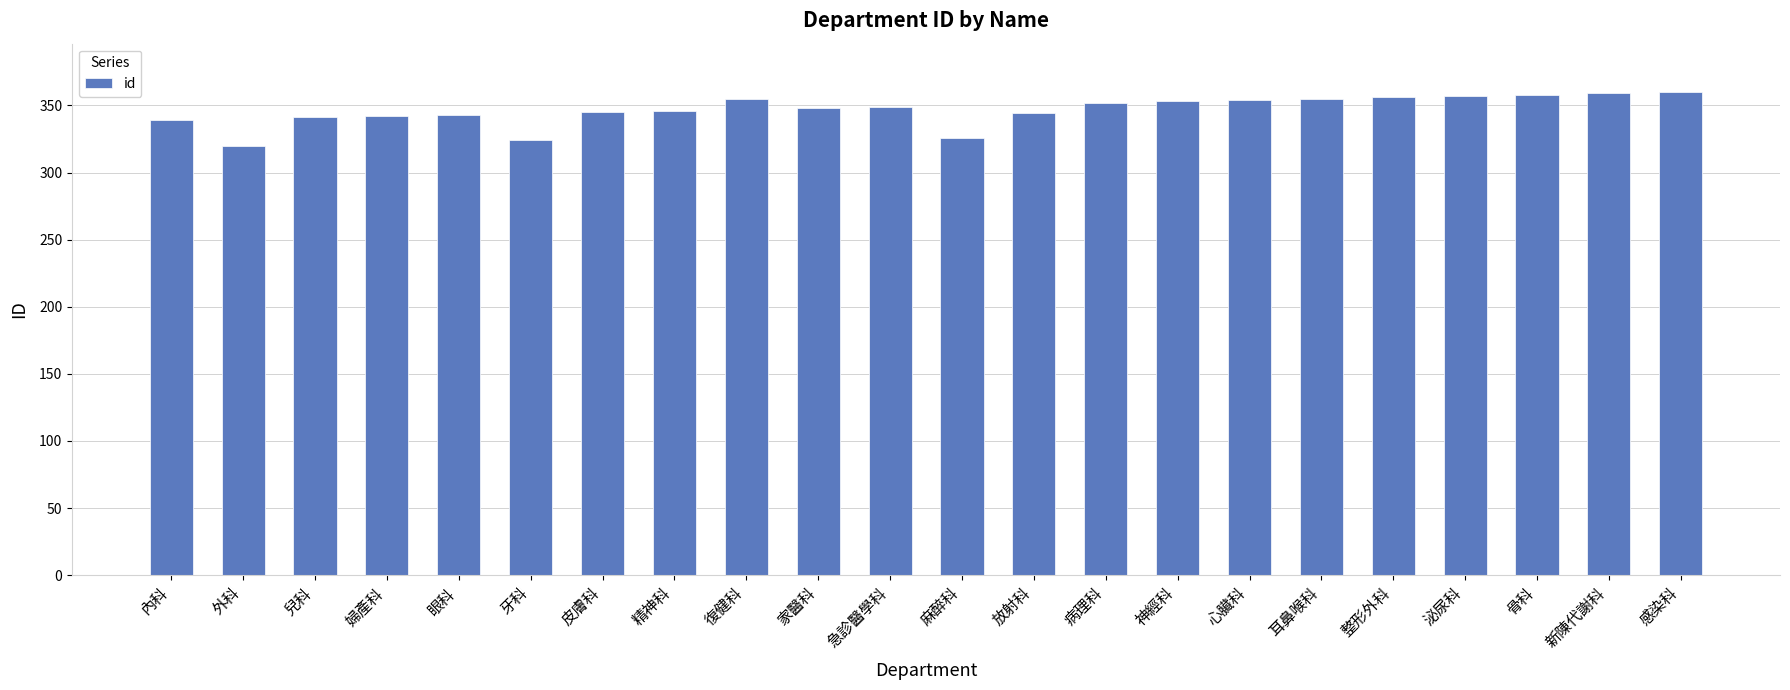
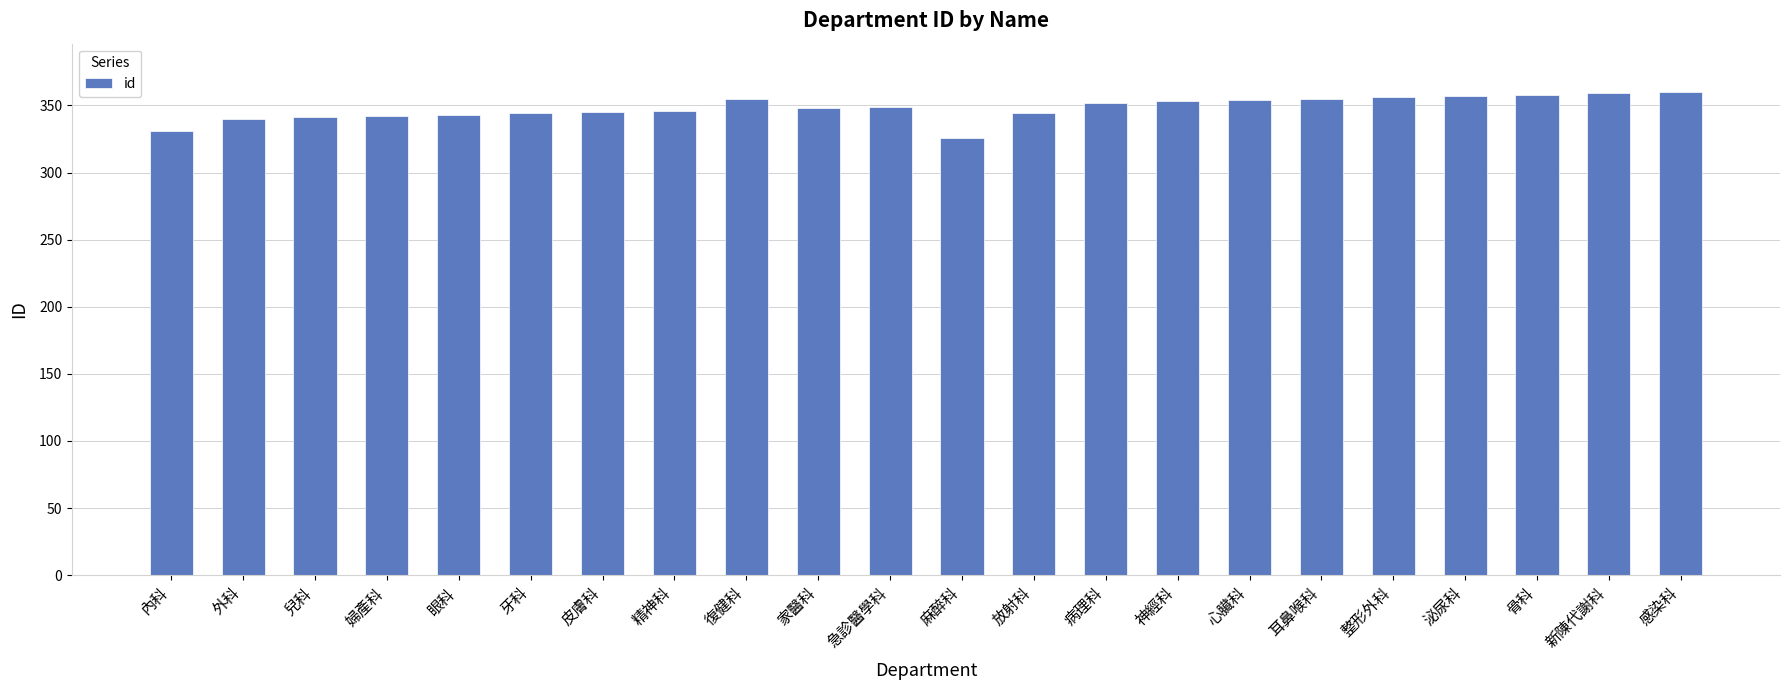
內科: 339 -> 331
外科: 320 -> 340
牙科: 324 -> 344
